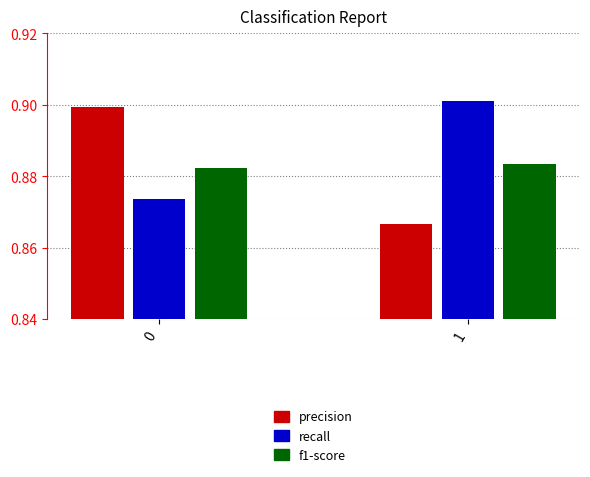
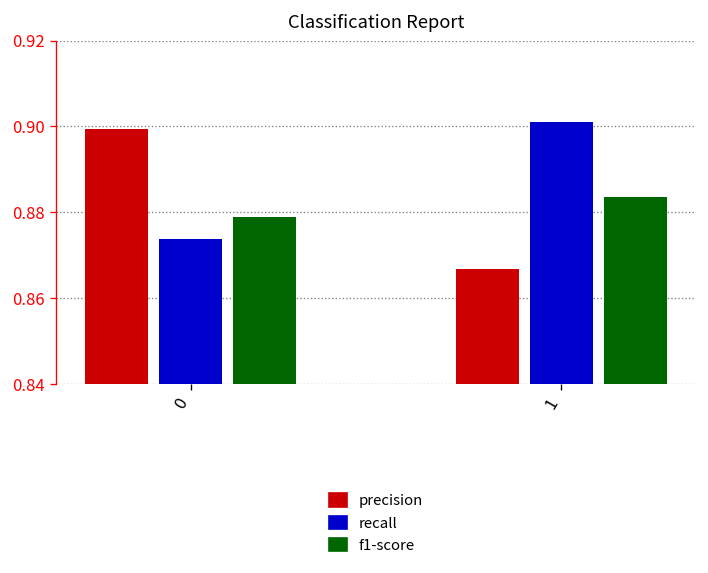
f1-score, 0: 0.882 -> 0.879
